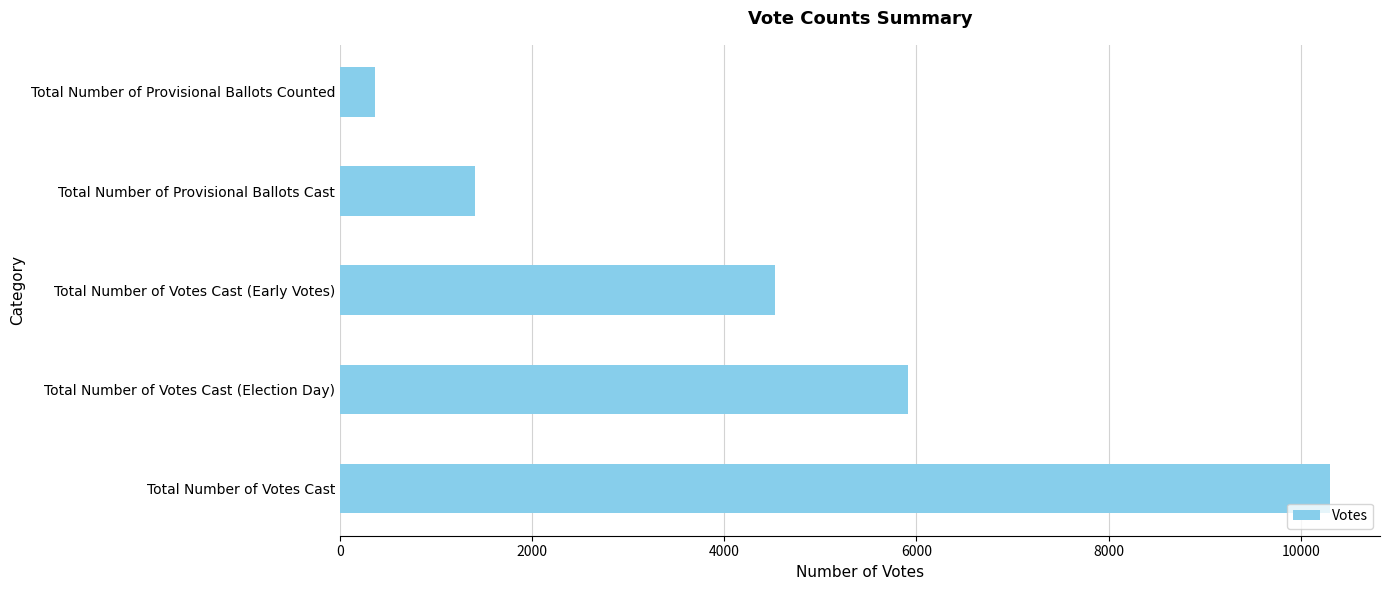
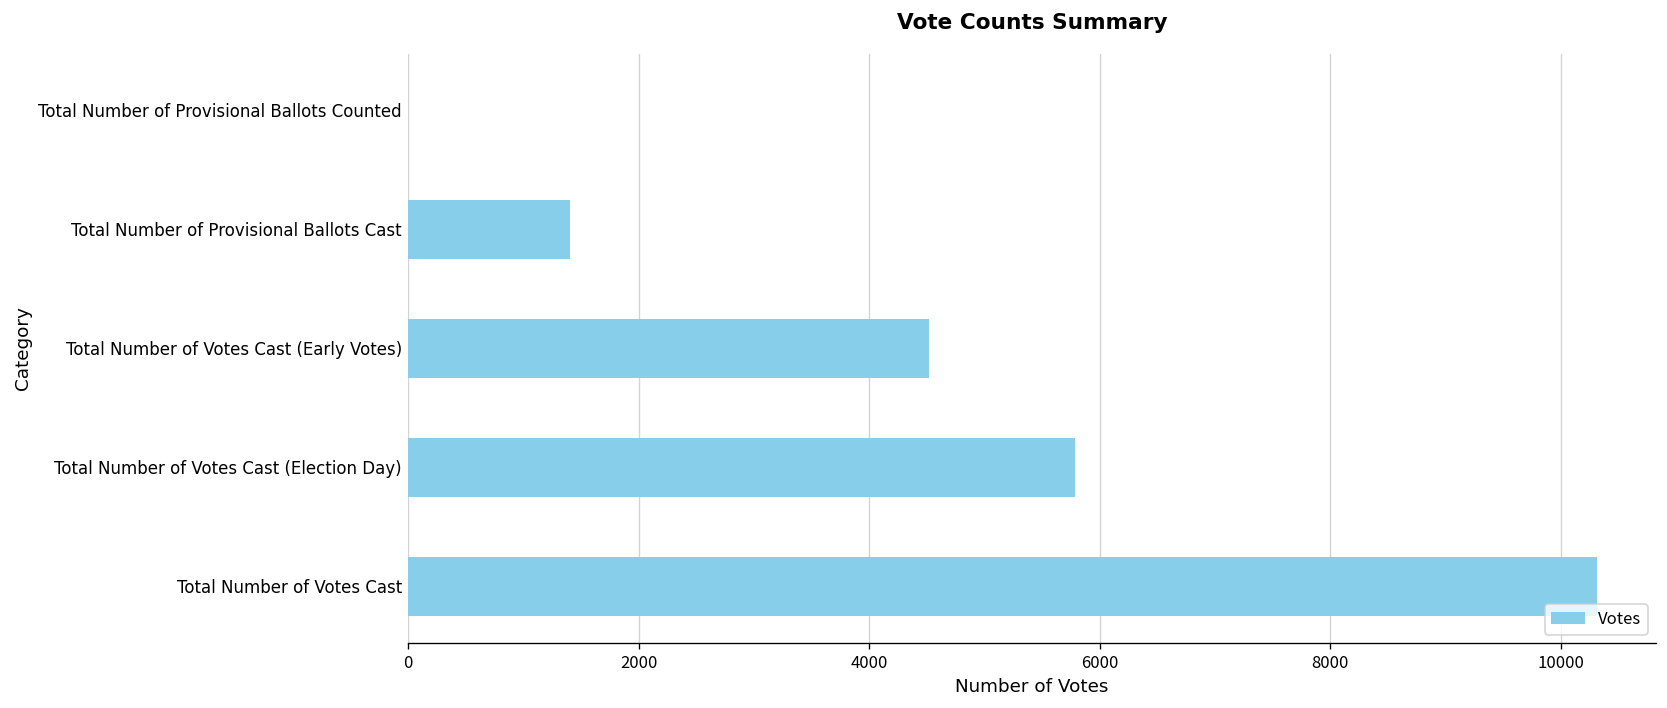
Total Number of Provisional Ballots Counted: 400 -> 0
Total Number of Votes Cast (Election Day): 5900 -> 5800
